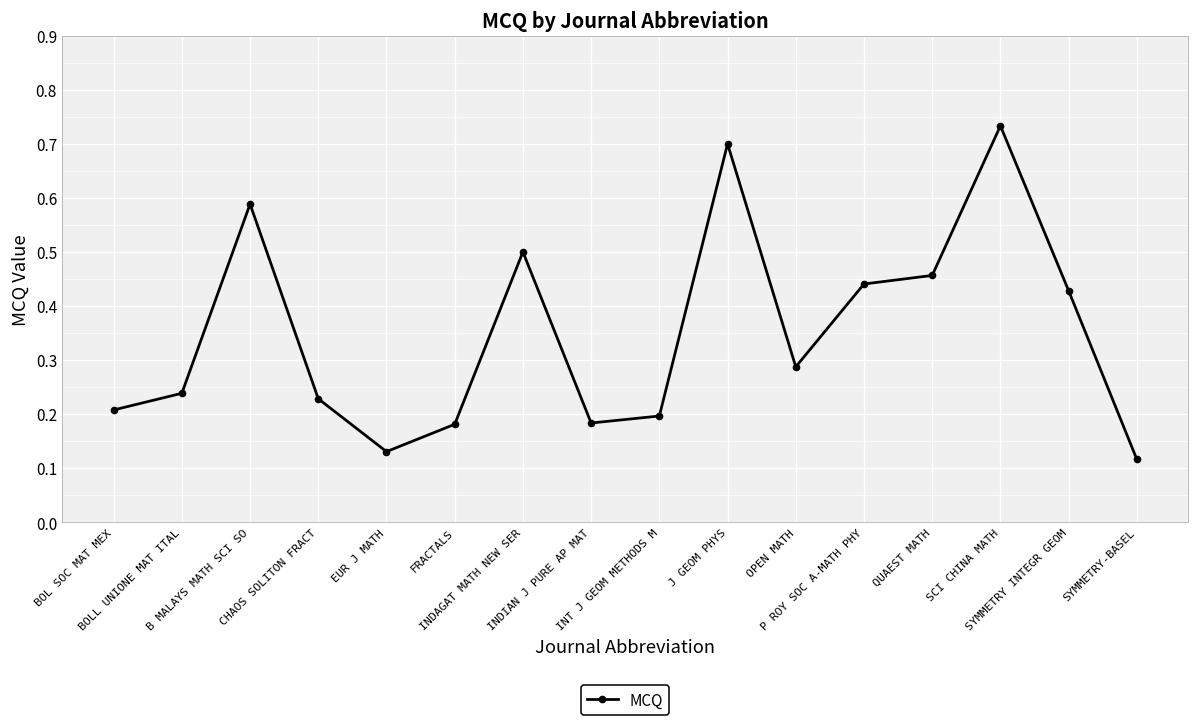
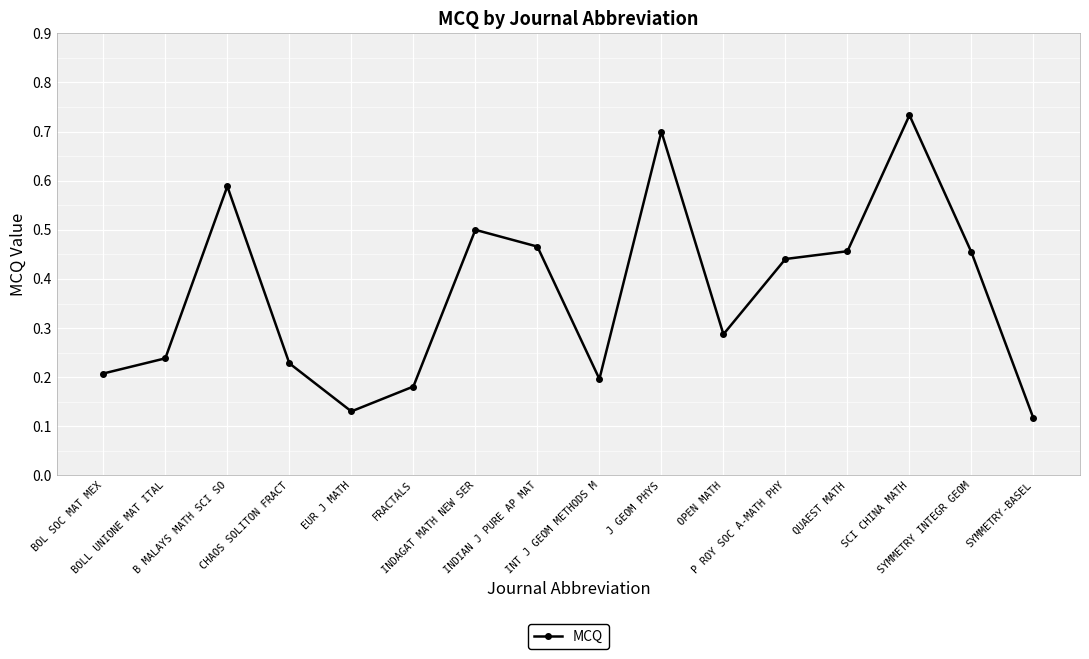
INDIAN J PURE AP MAT: 0.18 -> 0.47
SYMMETRY INTEGR GEOM: 0.43 -> 0.45
